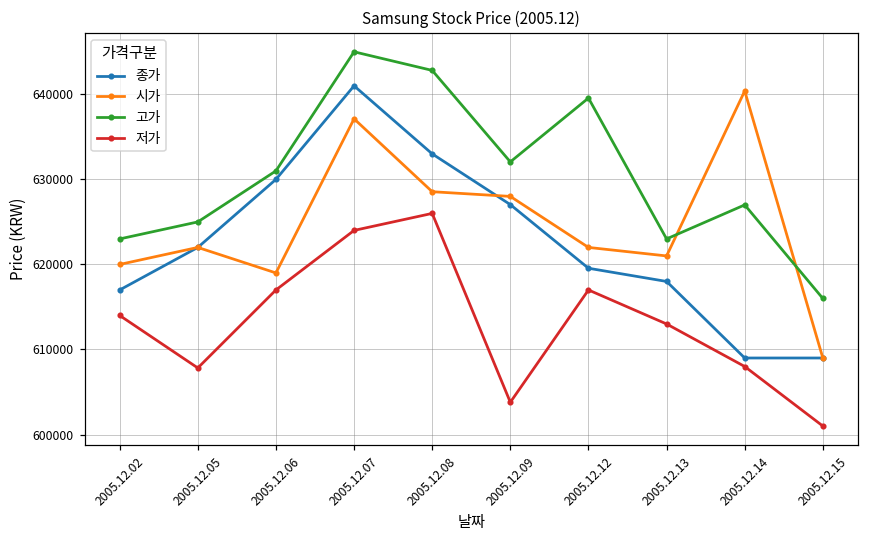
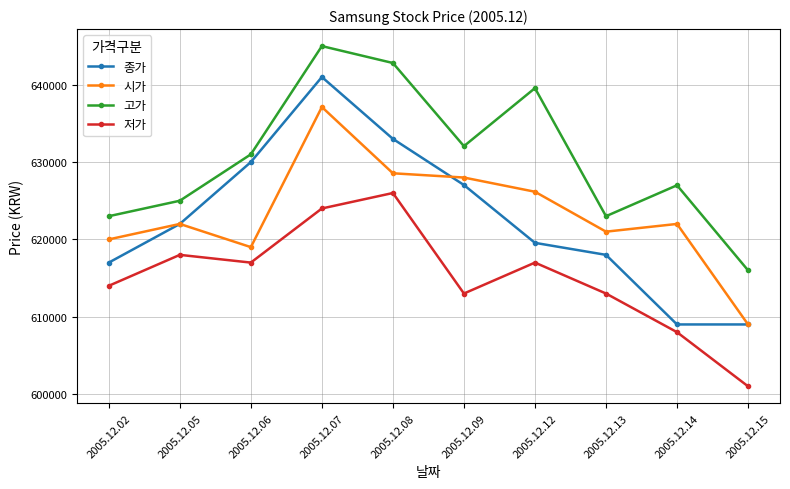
저가, 2005.12.05: 608000 -> 618000
저가, 2005.12.09: 604000 -> 613000
시가, 2005.12.12: 622000 -> 626000
시가, 2005.12.14: 640000 -> 622000
